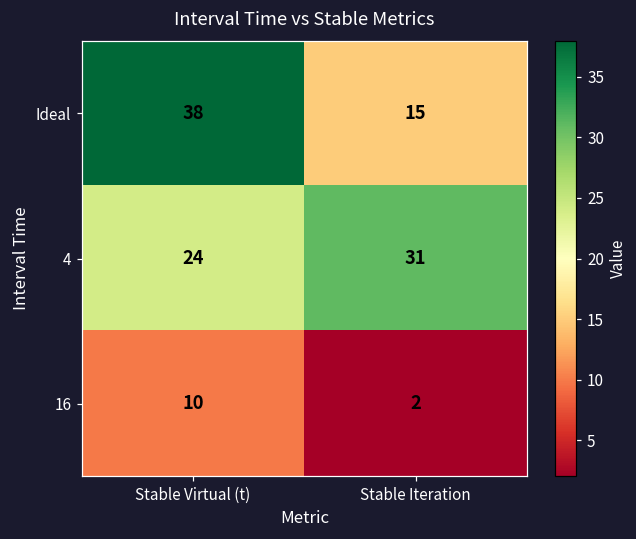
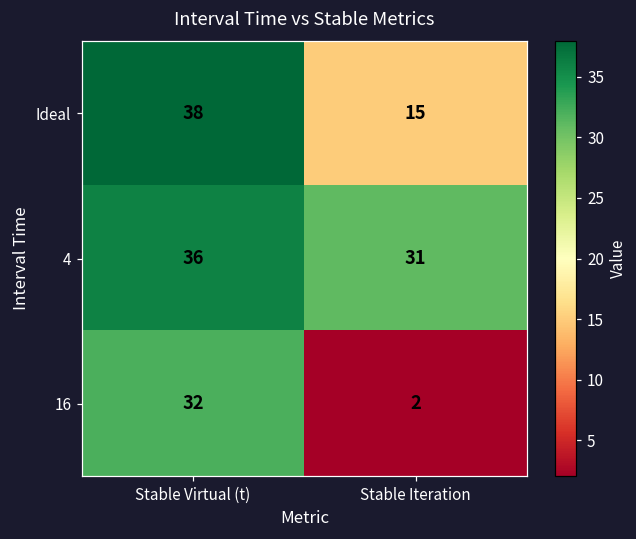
4, Stable Virtual (t): 24 -> 36
16, Stable Virtual (t): 10 -> 32
